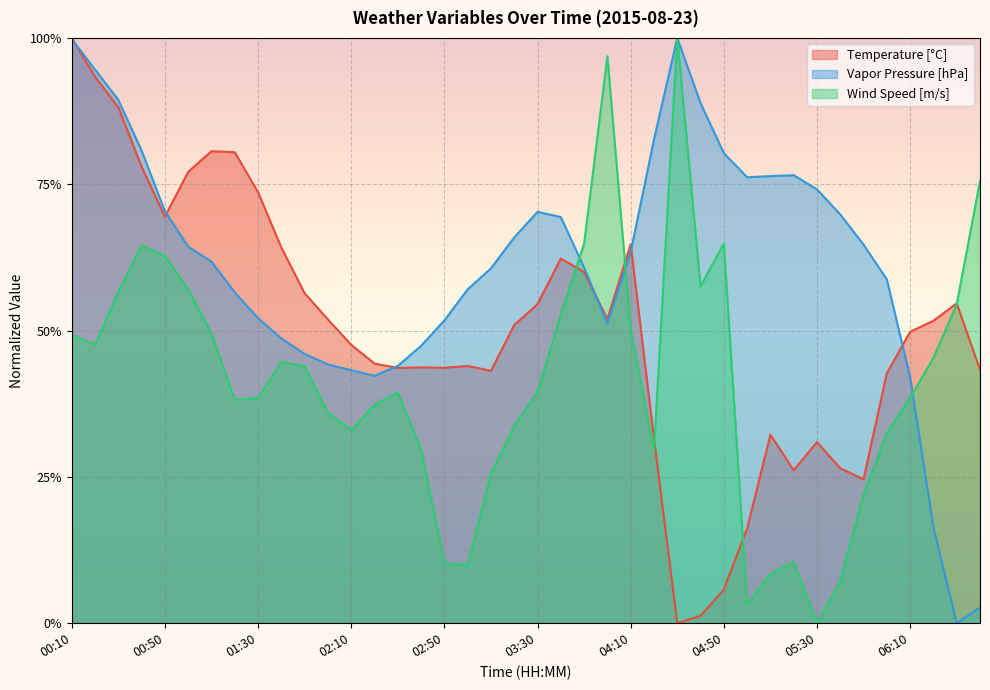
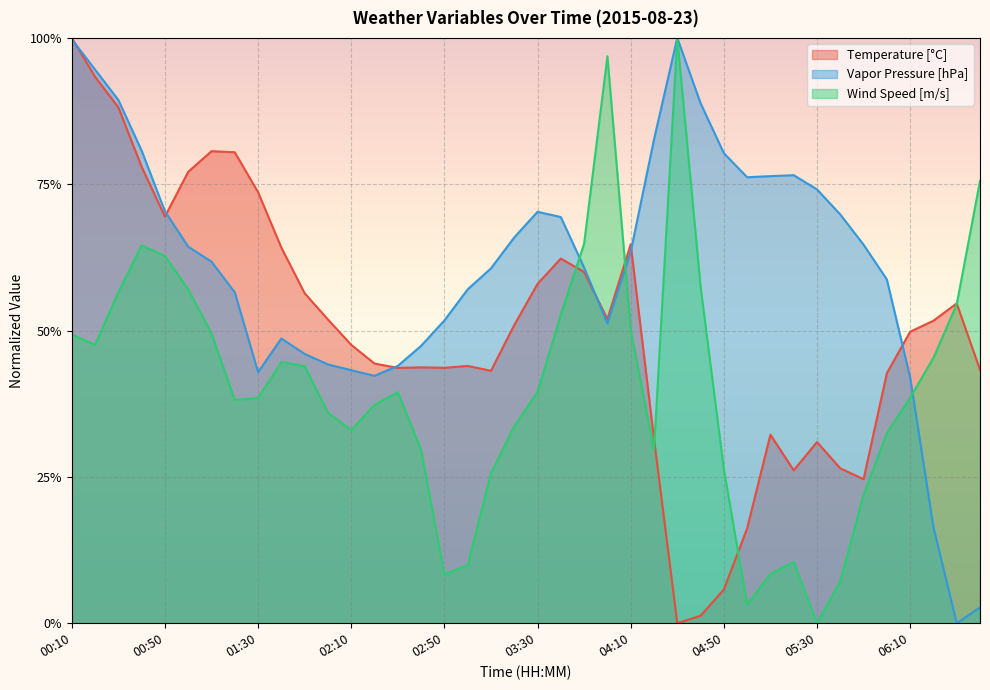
Vapor Pressure [hPa], 01:30: 52% -> 43%
Wind Speed [m/s], 02:50: 10% -> 8%
Temperature [°C], 03:30: 55% -> 58%
Wind Speed [m/s], 04:50: 65% -> 26%
